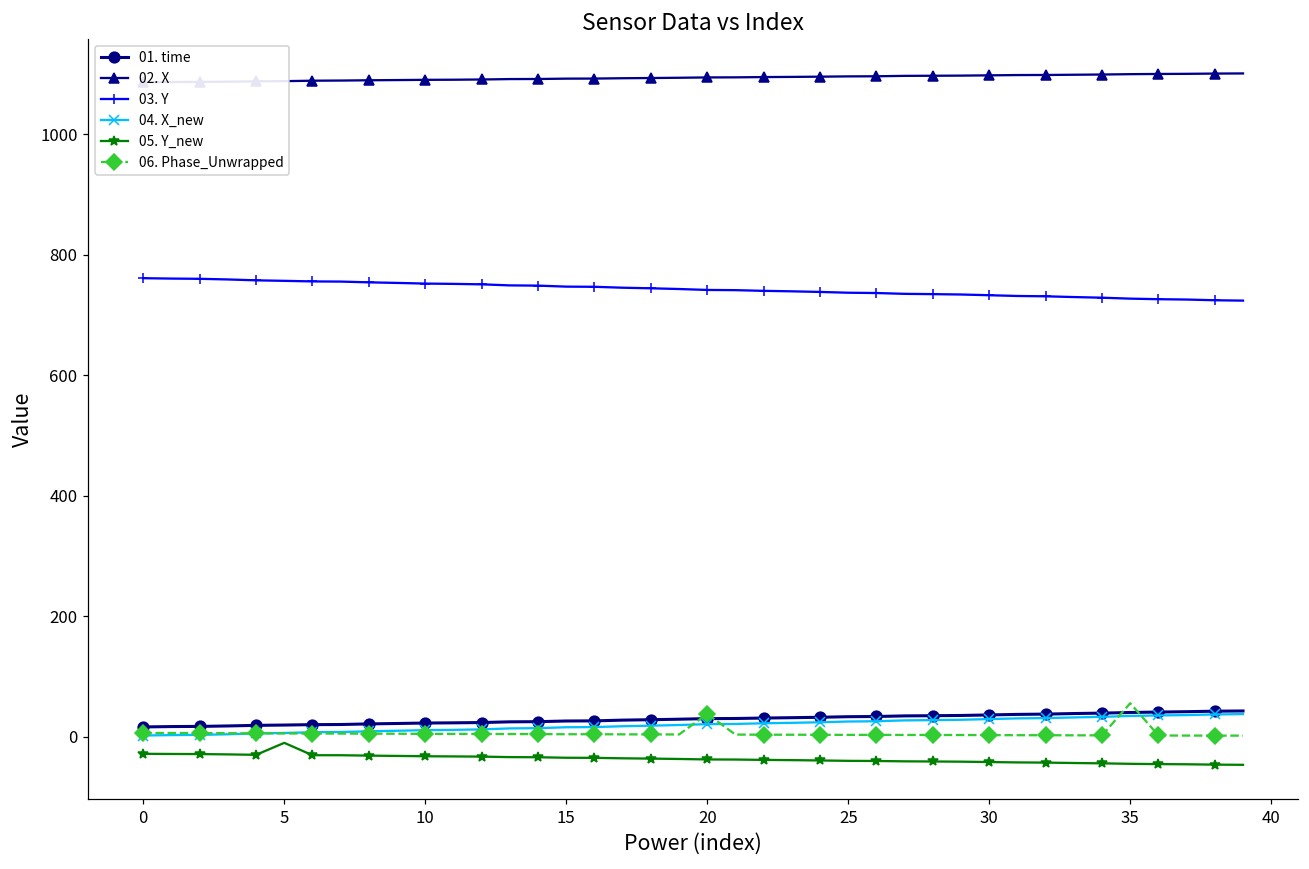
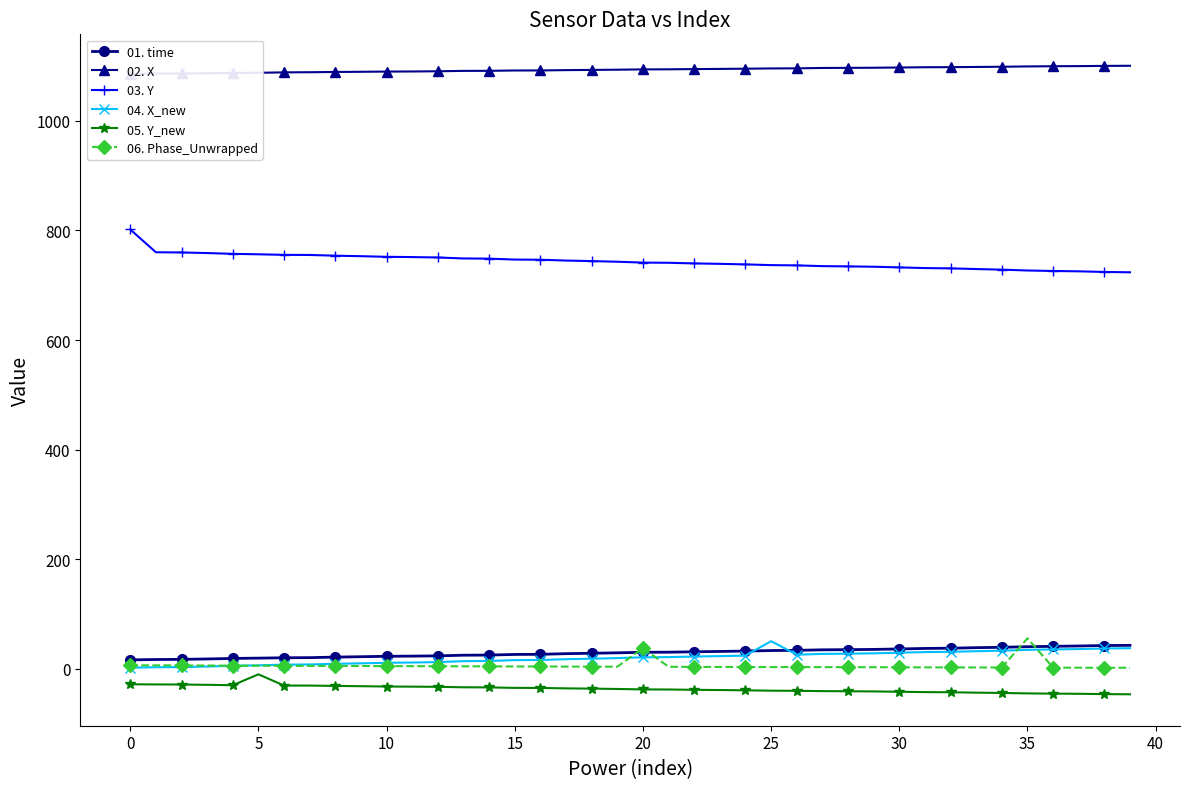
03. Y, 0: 760 -> 800
04. X_new, 25: 30 -> 50
